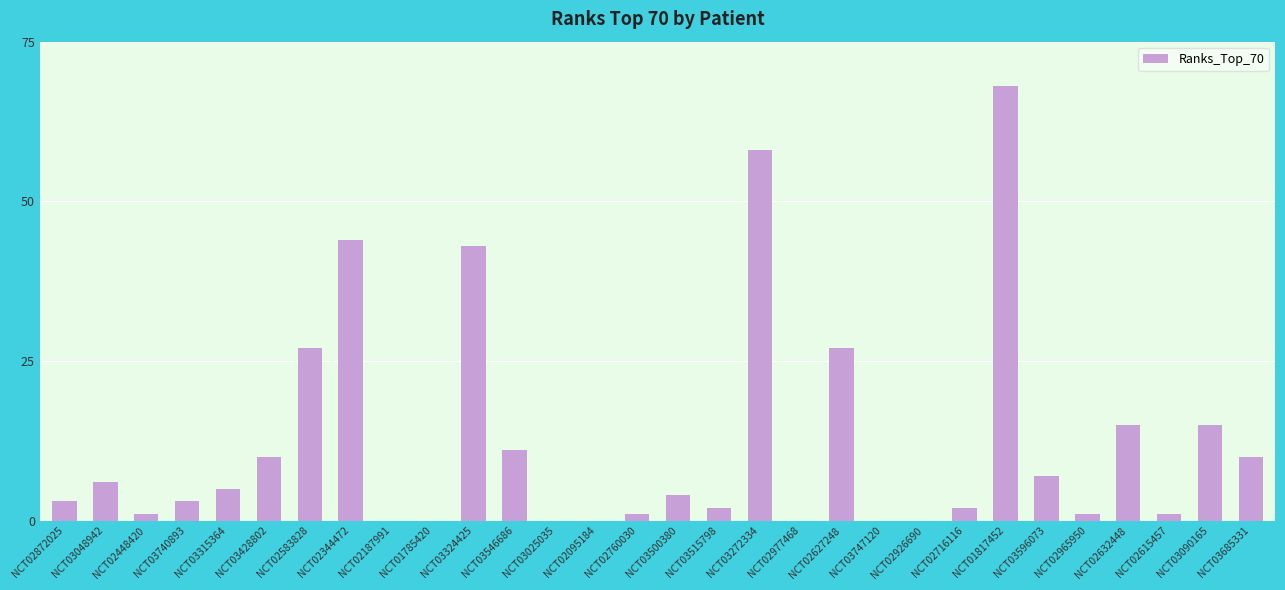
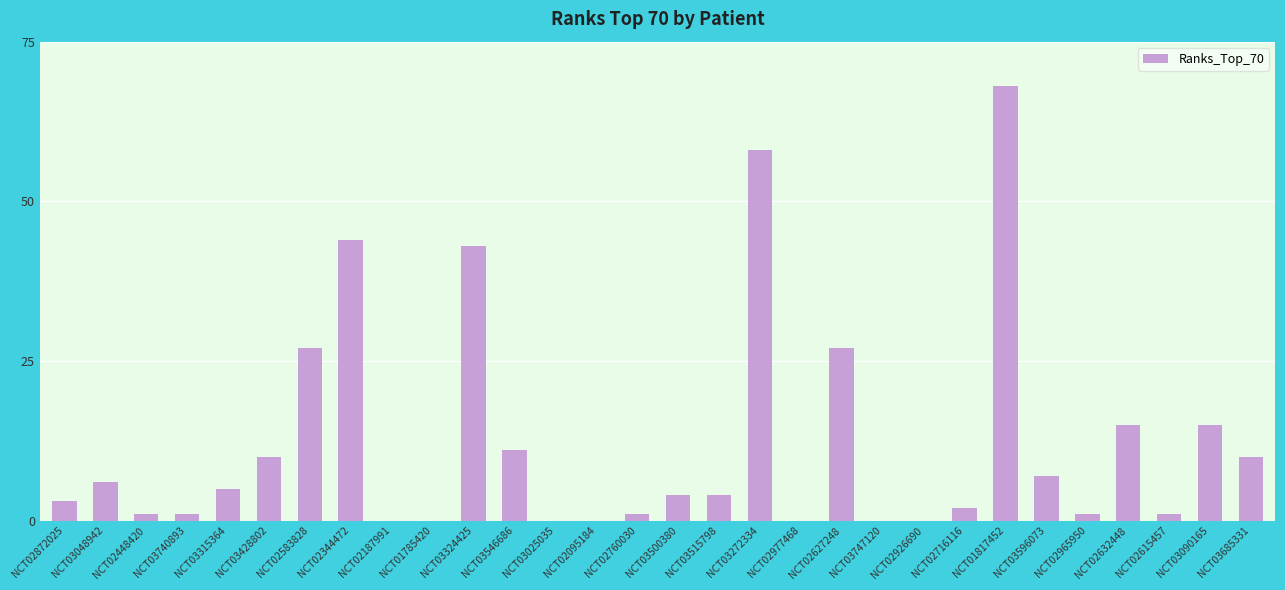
NCT03740893: 3 -> 1
NCT03515798: 2 -> 4
